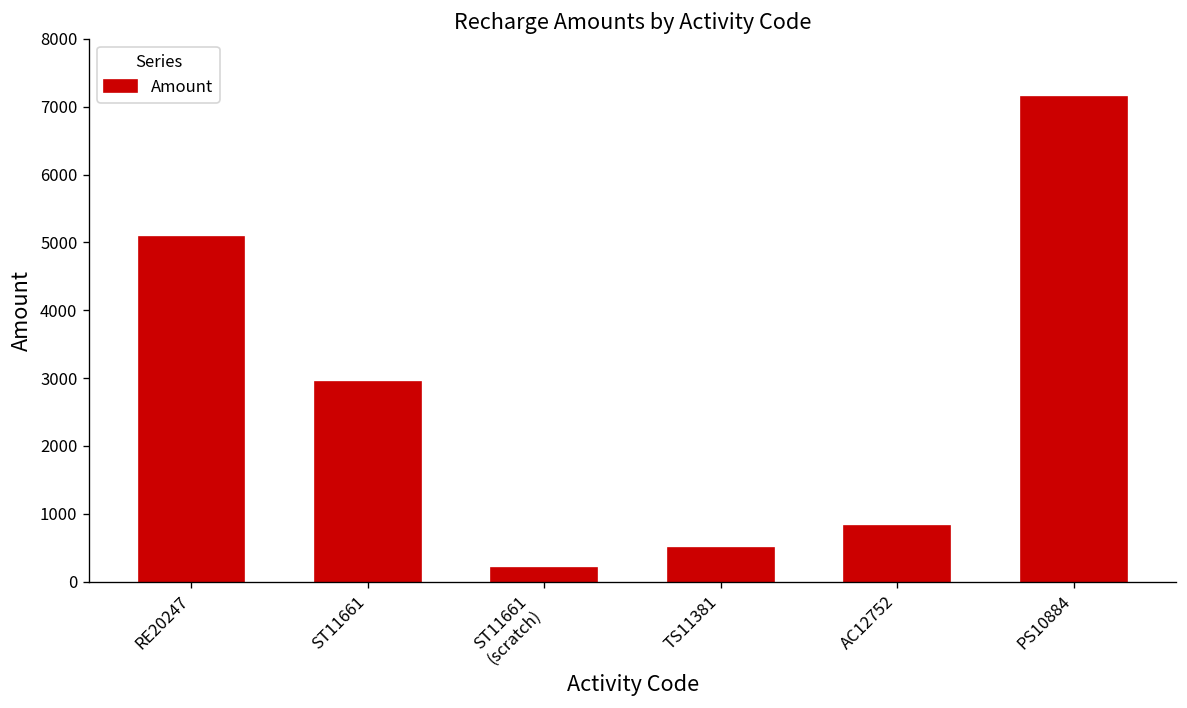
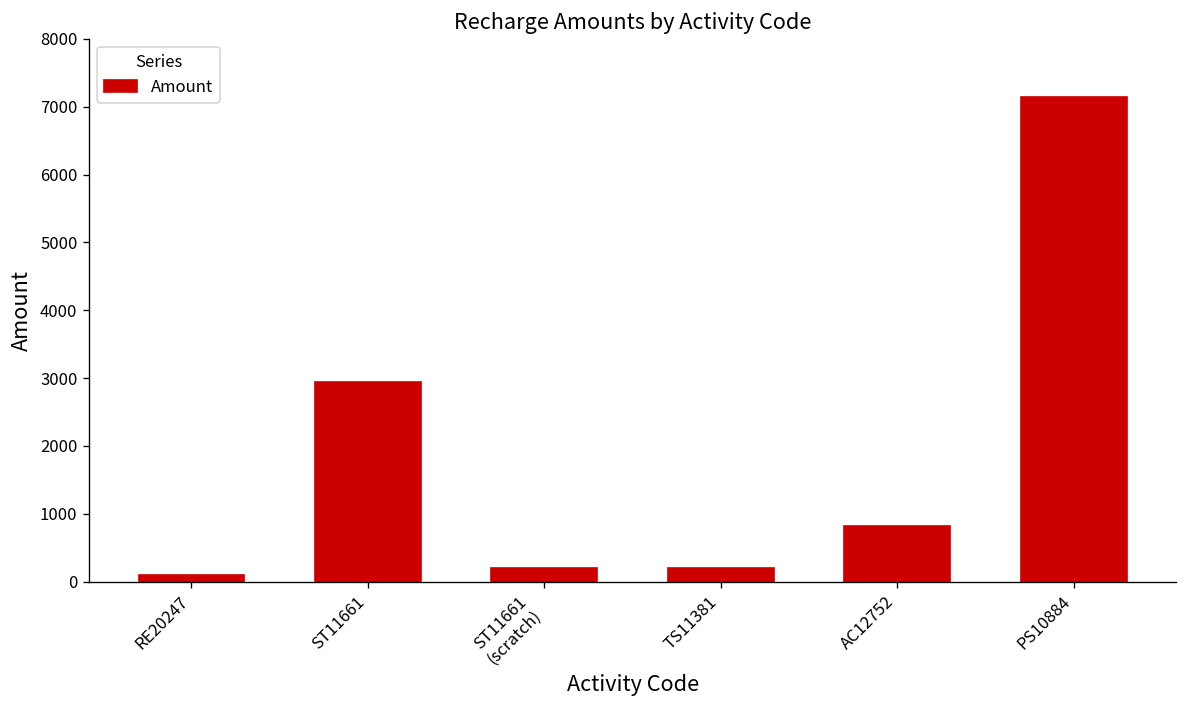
RE20247: 5100 -> 100
TS11381: 500 -> 200
